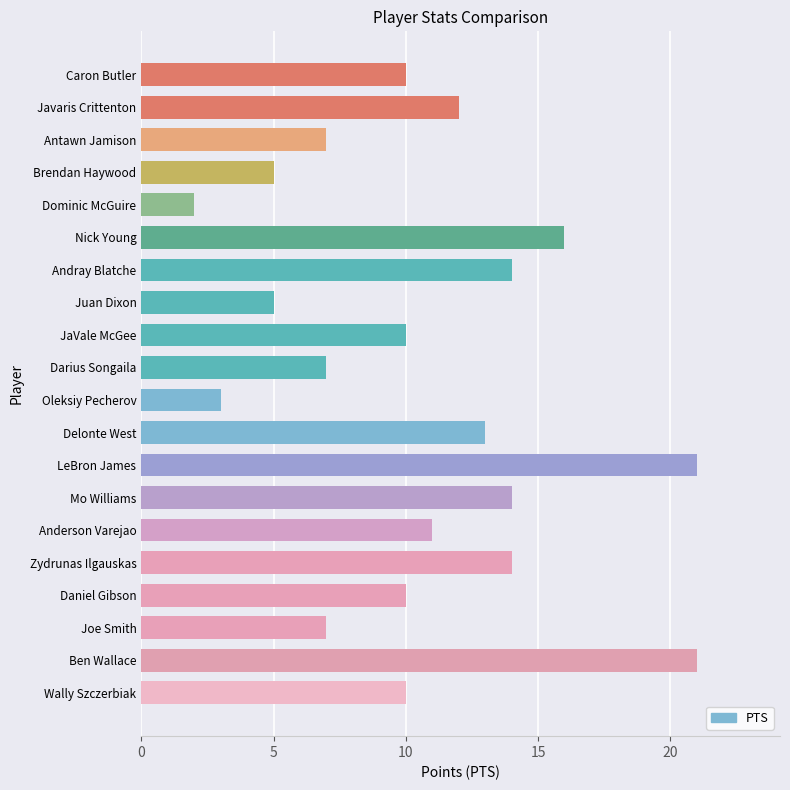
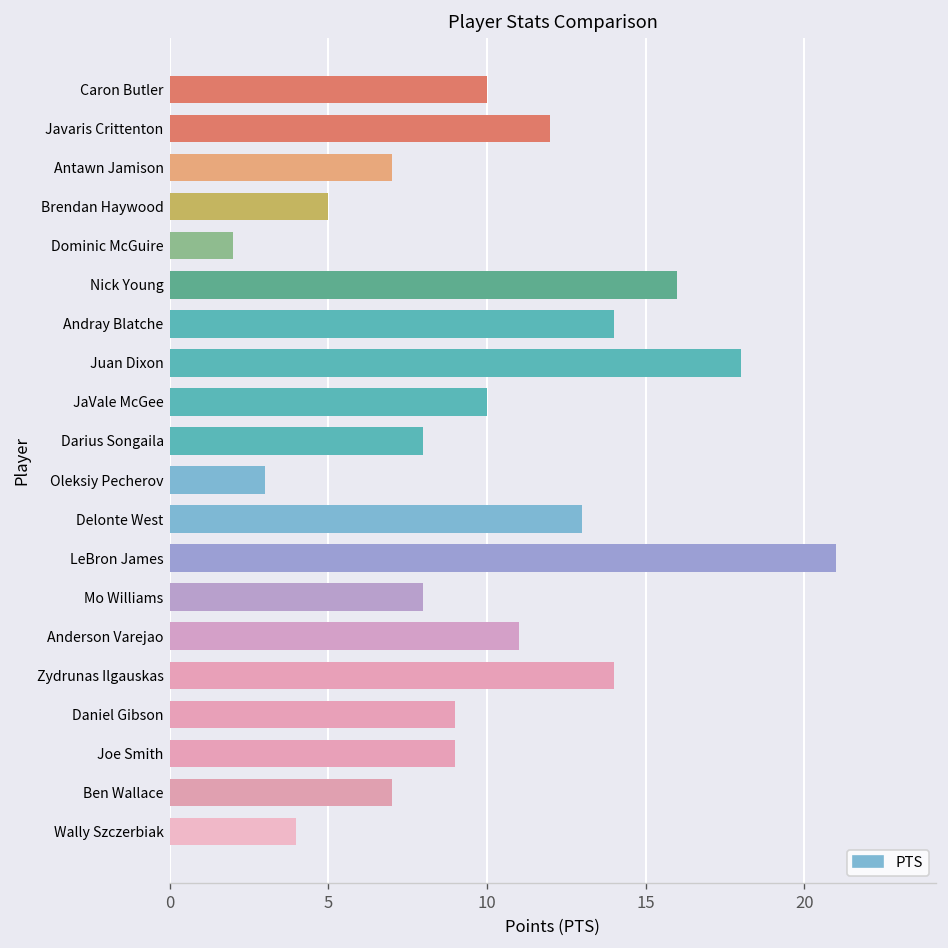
Juan Dixon: 5 -> 18
Darius Songaila: 7 -> 8
Mo Williams: 14 -> 8
Daniel Gibson: 10 -> 9
Joe Smith: 7 -> 9
Ben Wallace: 21 -> 7
Wally Szczerbiak: 10 -> 4
